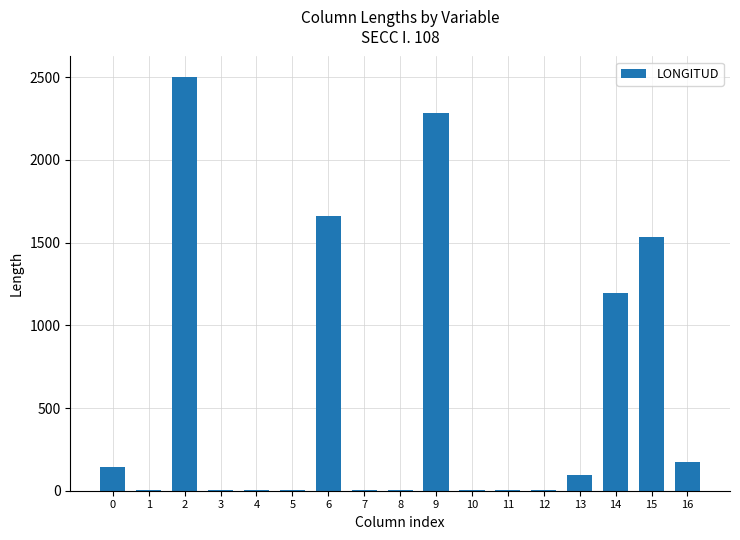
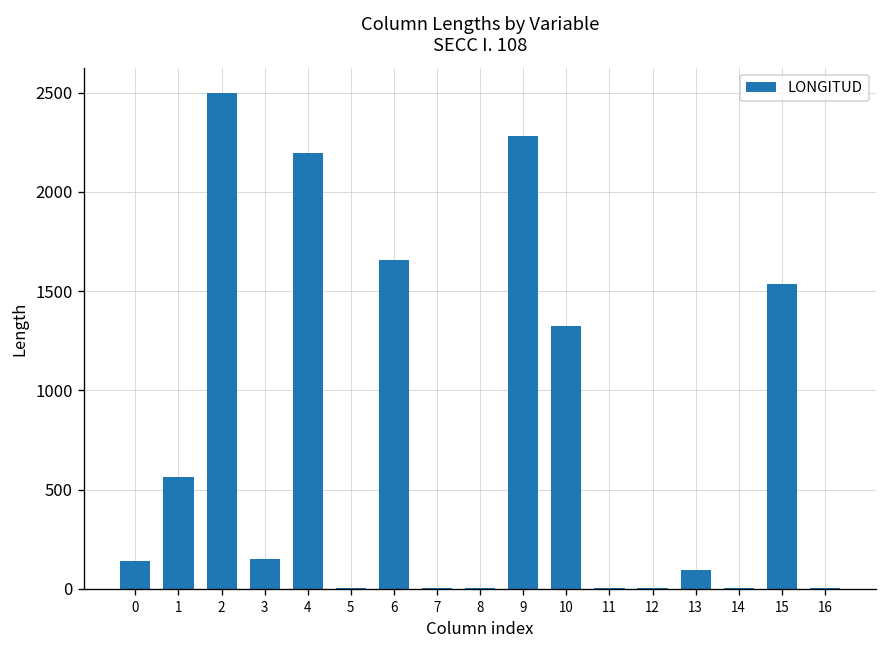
1: 0 -> 560
3: 0 -> 150
4: 0 -> 2200
10: 0 -> 1320
14: 1200 -> 0
16: 180 -> 0
